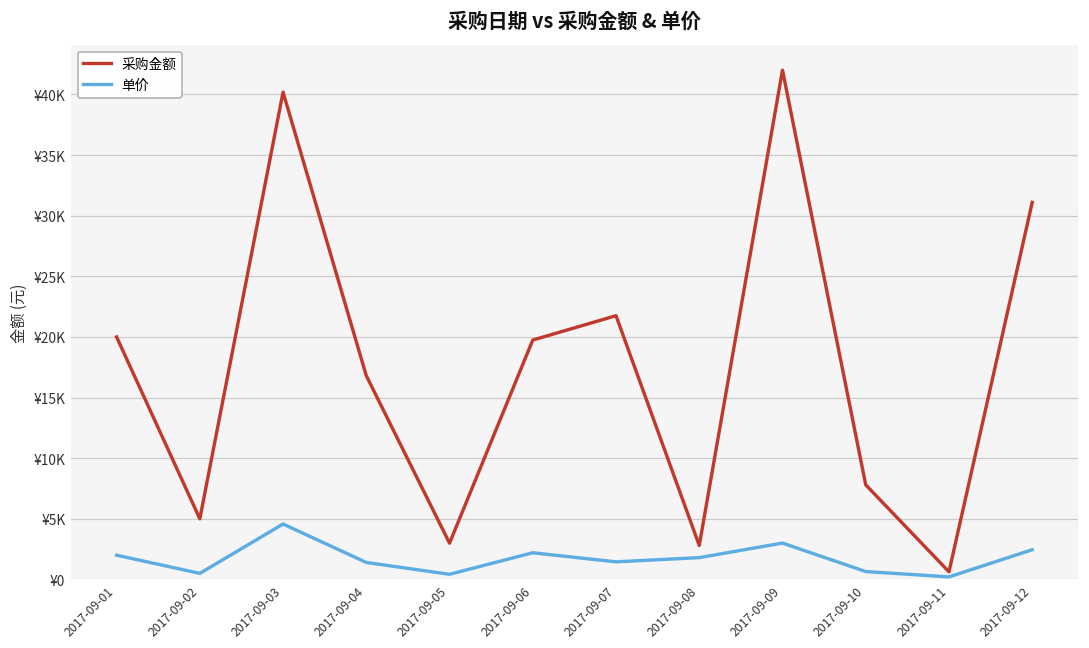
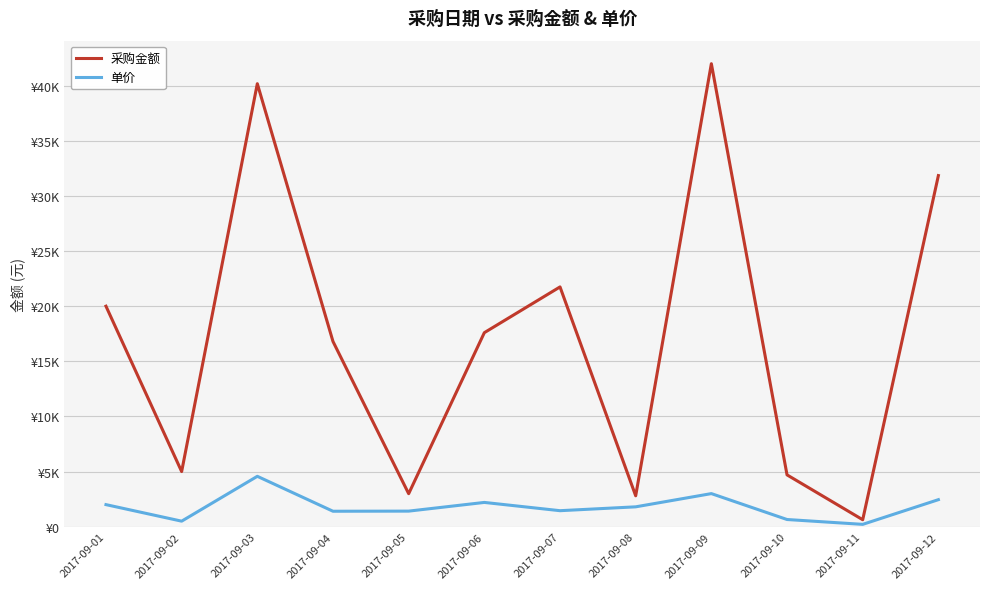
单价, 2017-09-05: ¥400 -> ¥1400
采购金额, 2017-09-06: ¥19700 -> ¥17600
采购金额, 2017-09-10: ¥7800 -> ¥4700
采购金额, 2017-09-12: ¥31100 -> ¥31900
